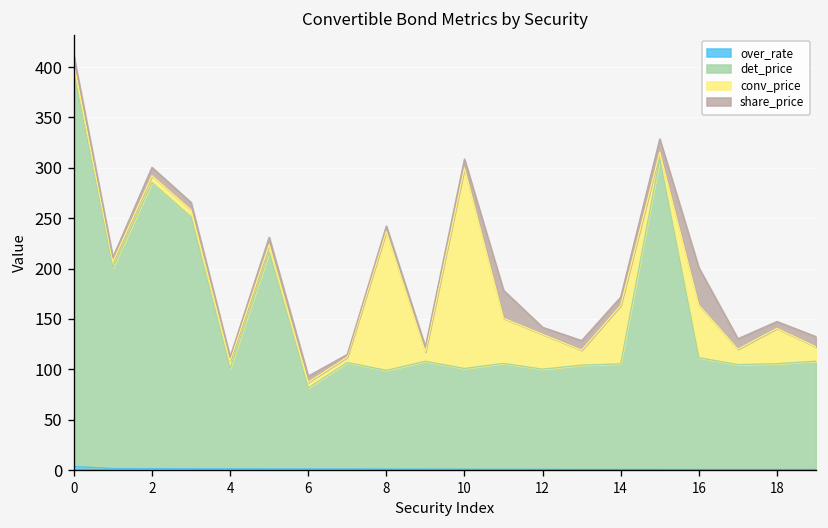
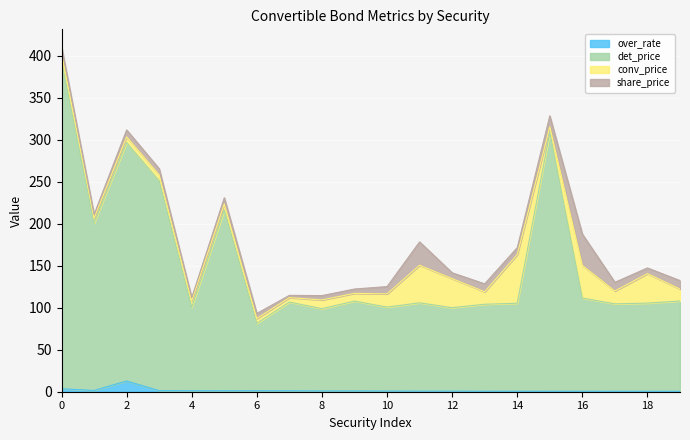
over_rate, 2: 0 -> 10
conv_price, 8: 140 -> 10
conv_price, 10: 200 -> 20
conv_price, 16: 50 -> 40
